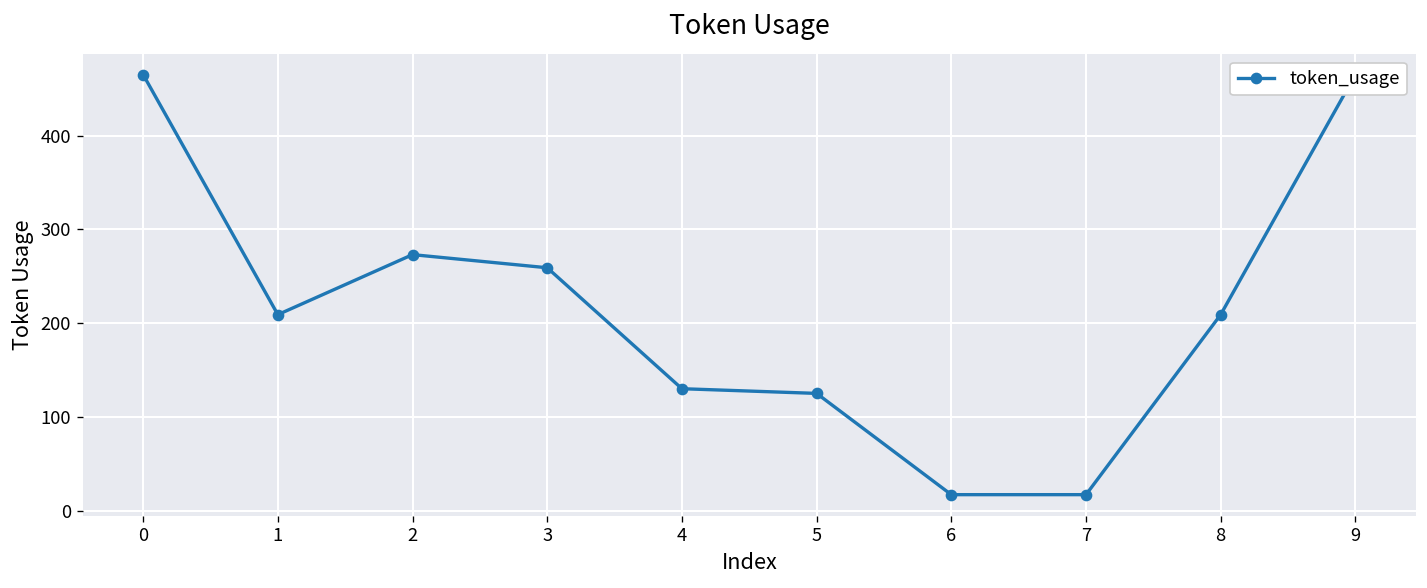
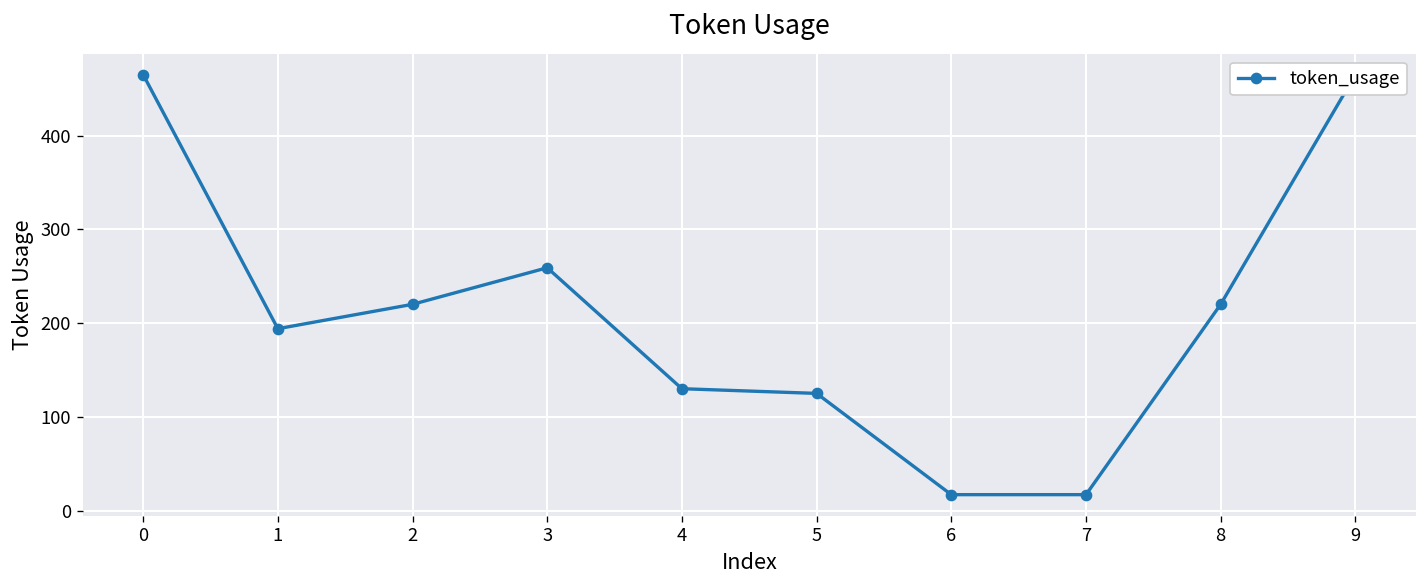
1: 210 -> 190
2: 270 -> 220
8: 210 -> 220
